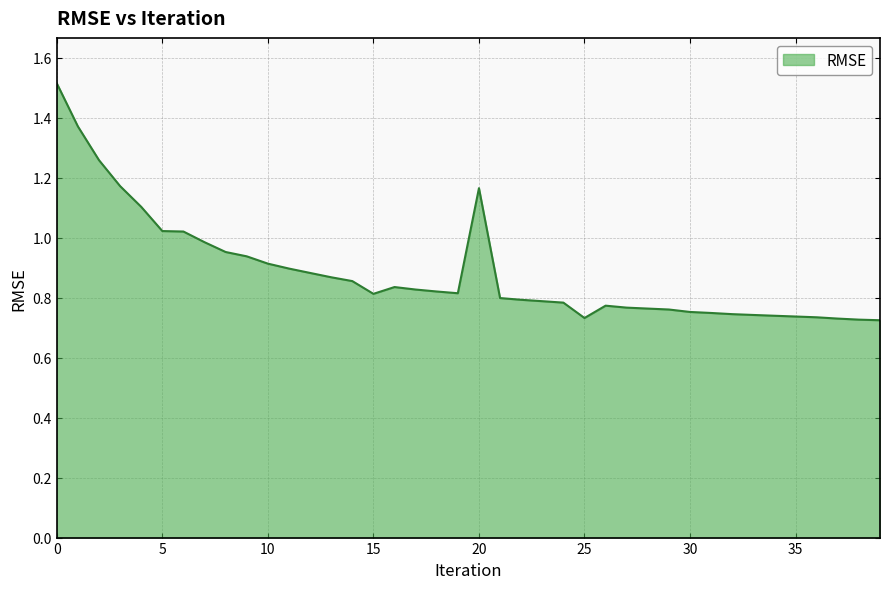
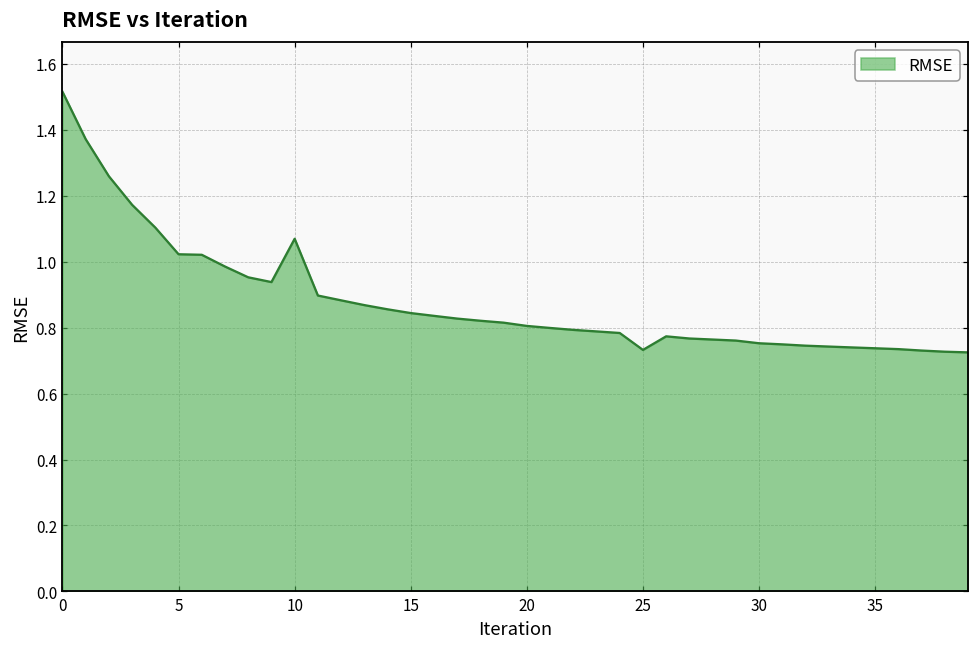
10: 0.91 -> 1.07
15: 0.81 -> 0.84
20: 1.17 -> 0.81
